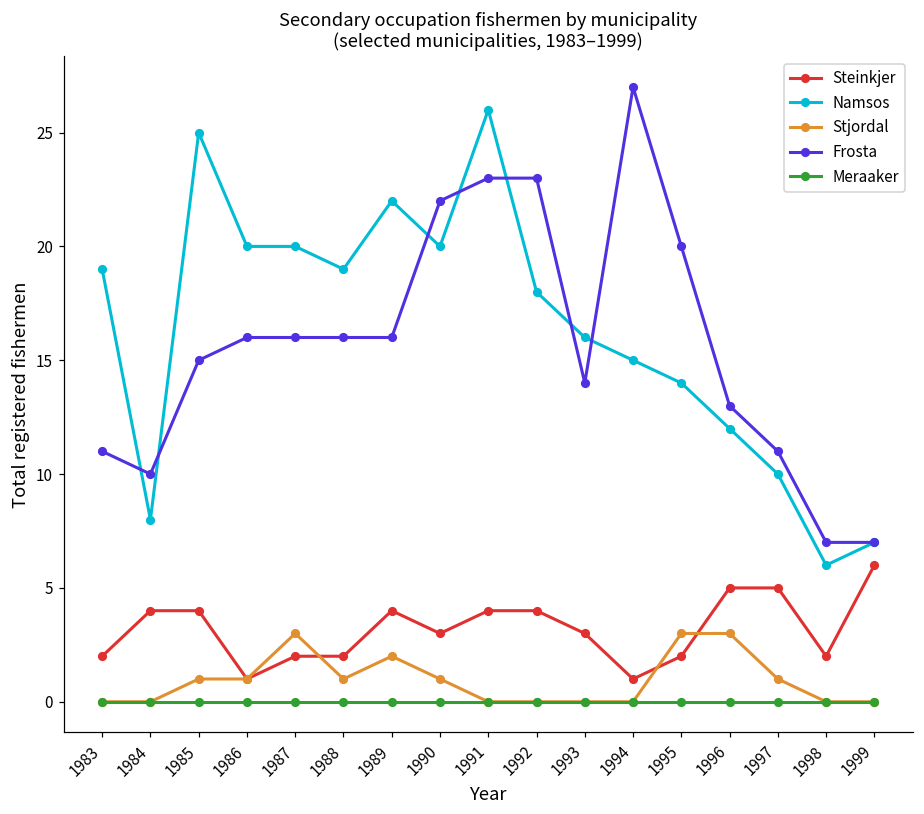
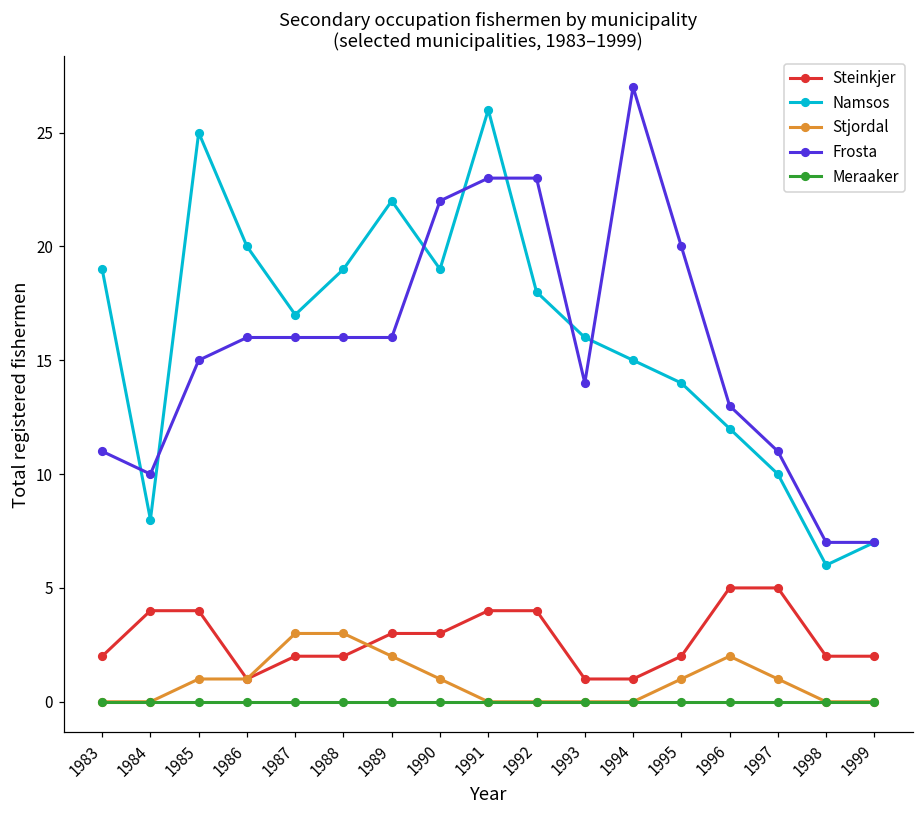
Namsos, 1987: 20 -> 17
Stjordal, 1988: 1 -> 3
Steinkjer, 1989: 4 -> 3
Namsos, 1990: 20 -> 19
Steinkjer, 1993: 3 -> 1
Stjordal, 1995: 3 -> 1
Stjordal, 1996: 3 -> 2
Steinkjer, 1999: 6 -> 2
